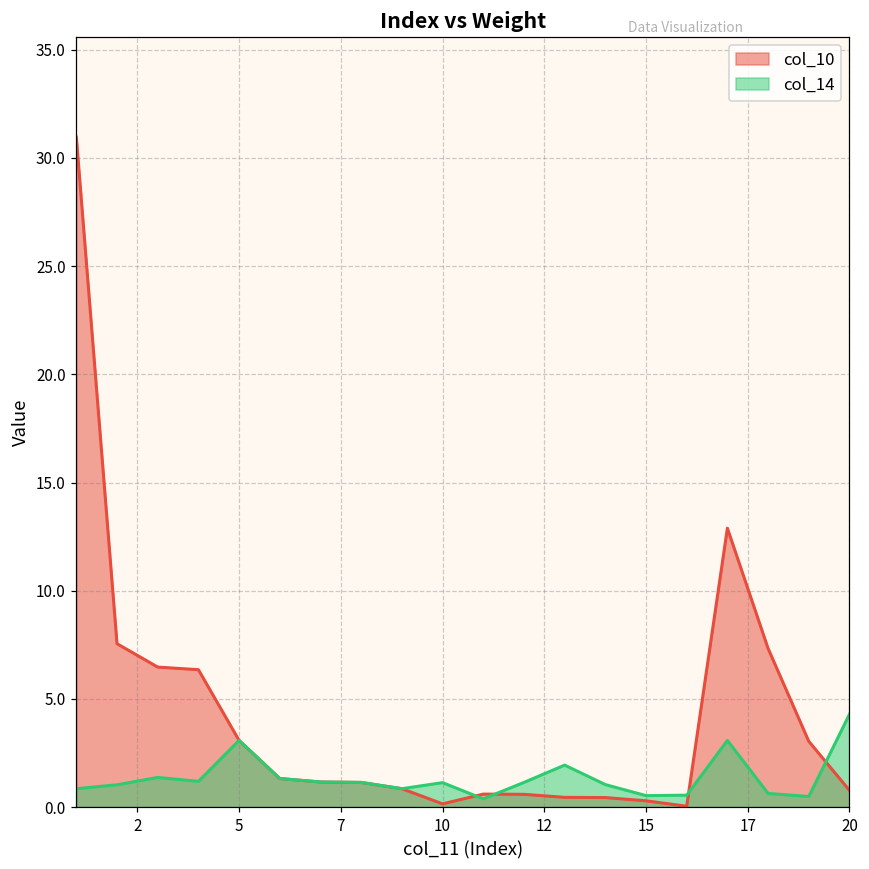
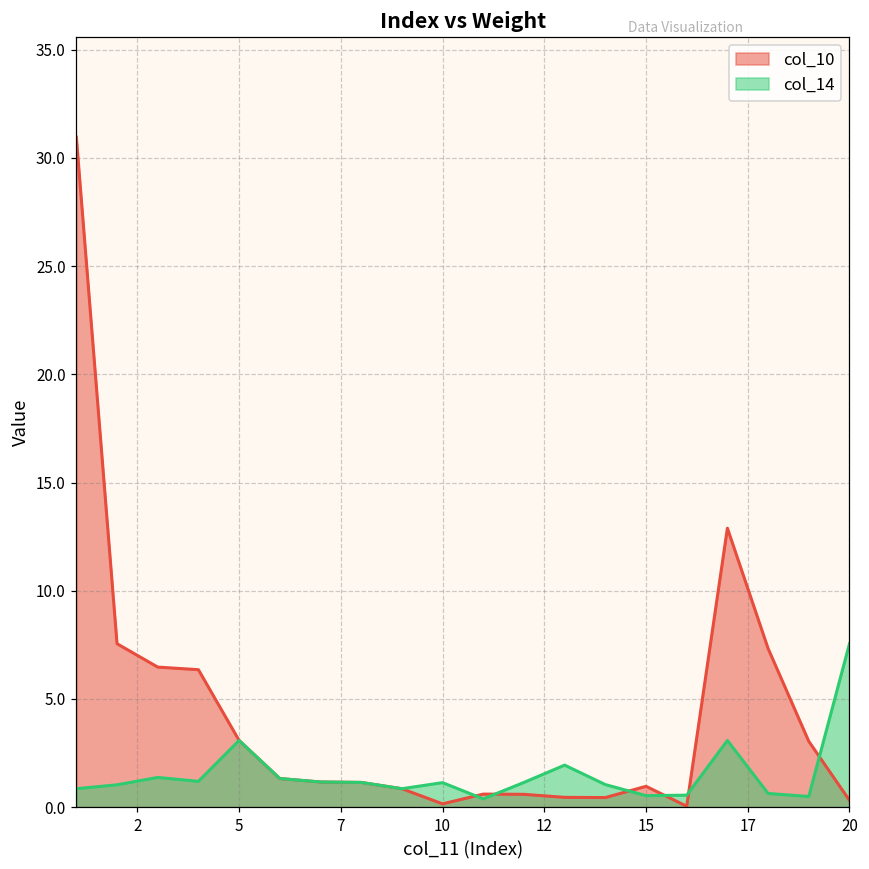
col_10, 15: 0.3 -> 1.0
col_10, 20: 0.8 -> 0.3
col_14, 20: 4.3 -> 7.6
